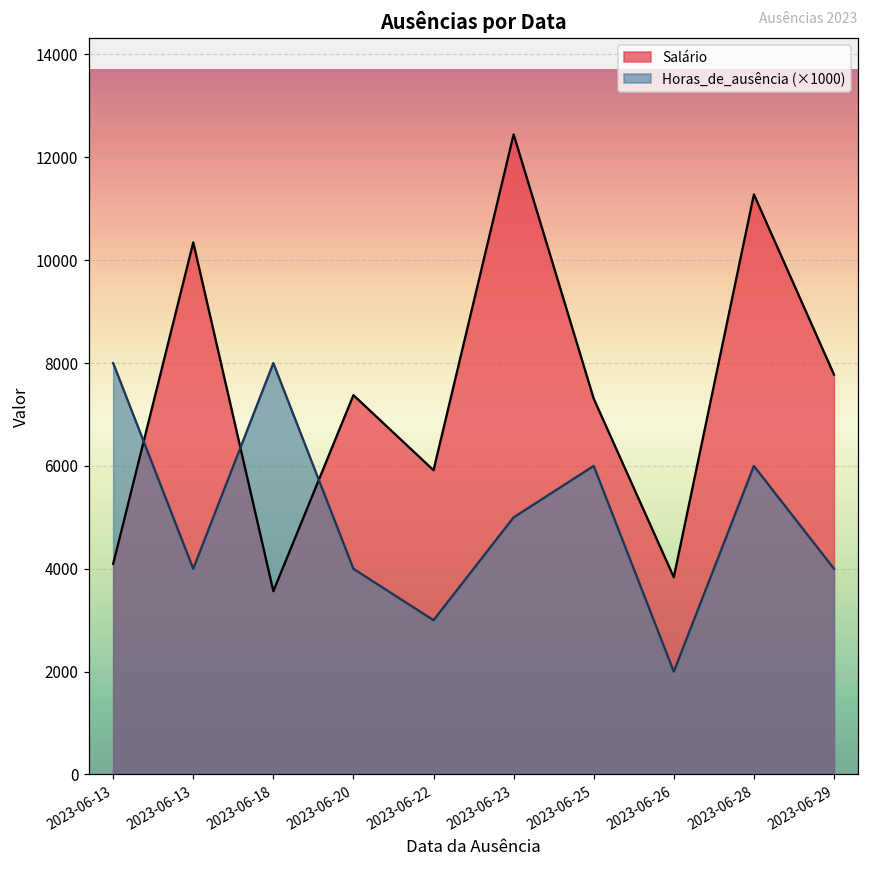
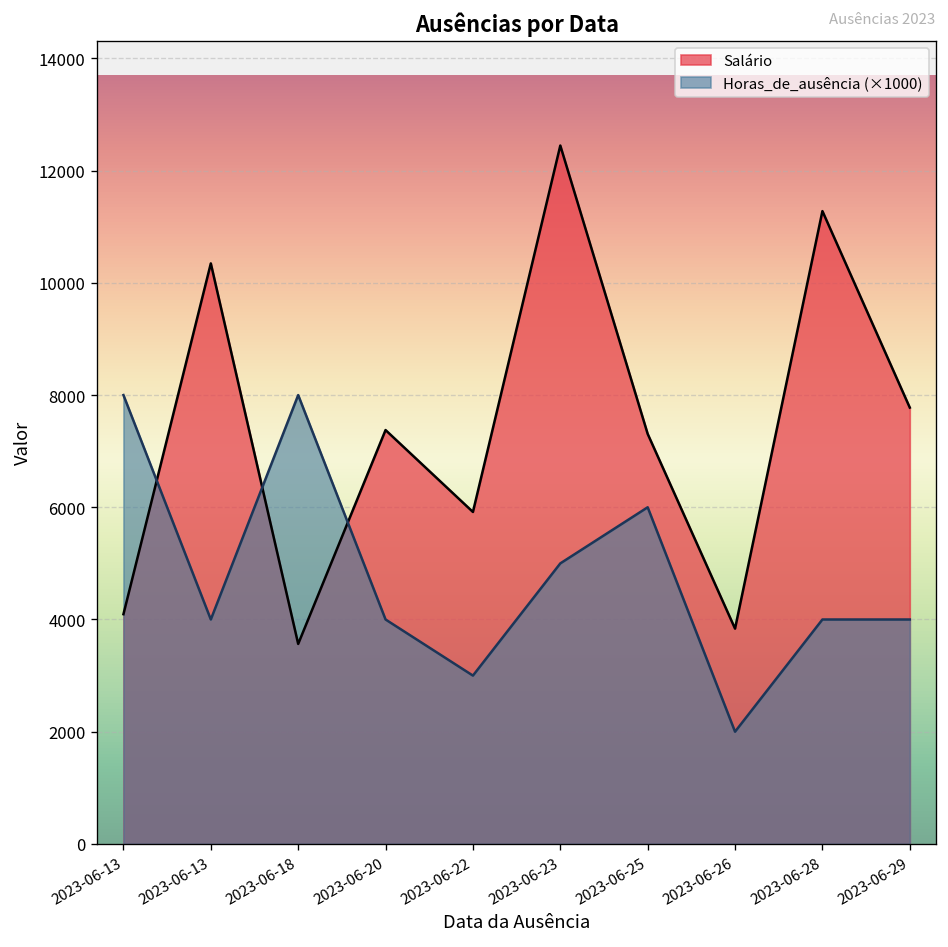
Horas_de_ausência (×1000), 2023-06-28: 6000 -> 4000
